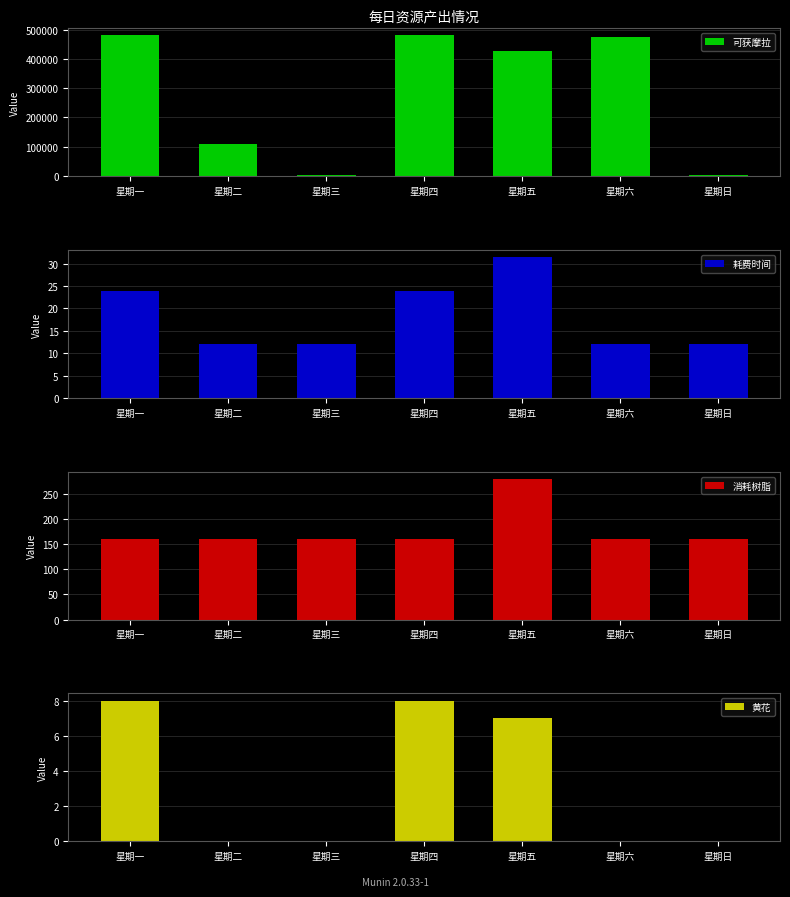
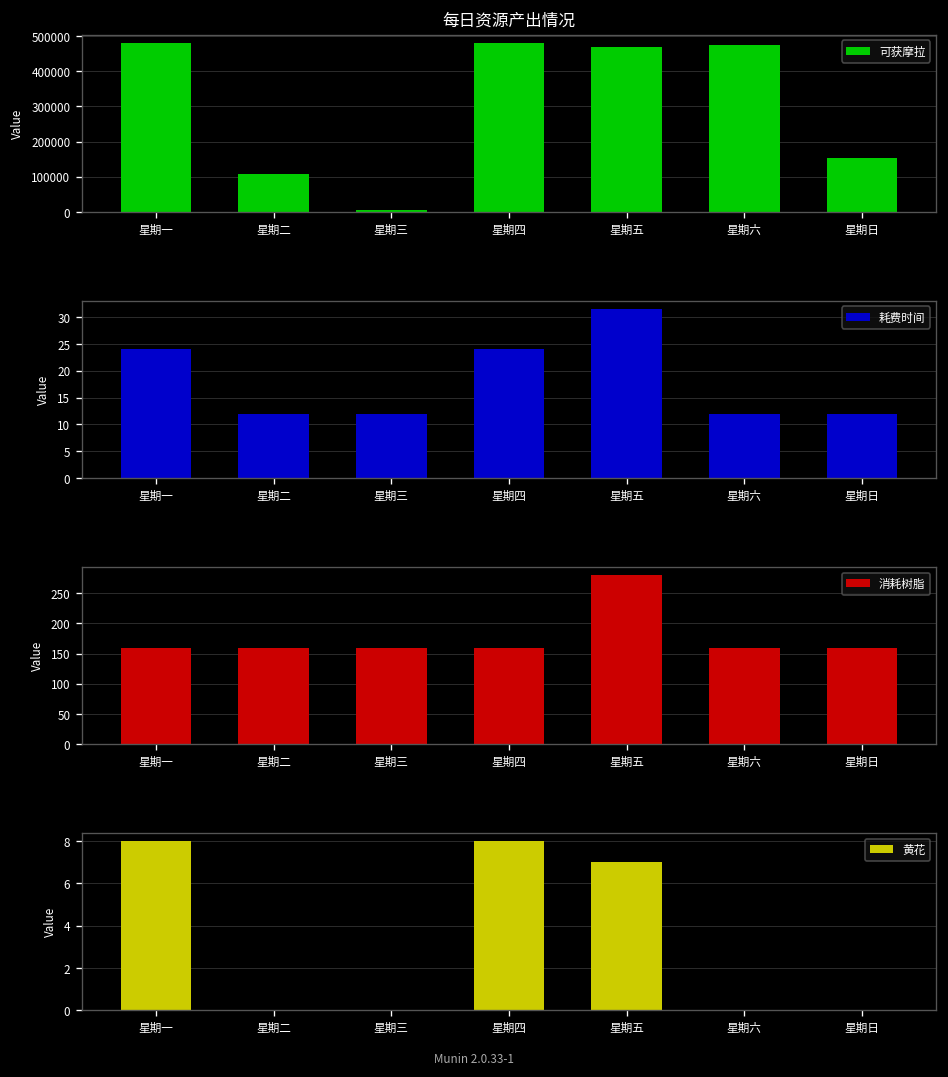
每日资源产出情况, 星期五: 430000 -> 470000
每日资源产出情况, 星期日: 0 -> 150000
